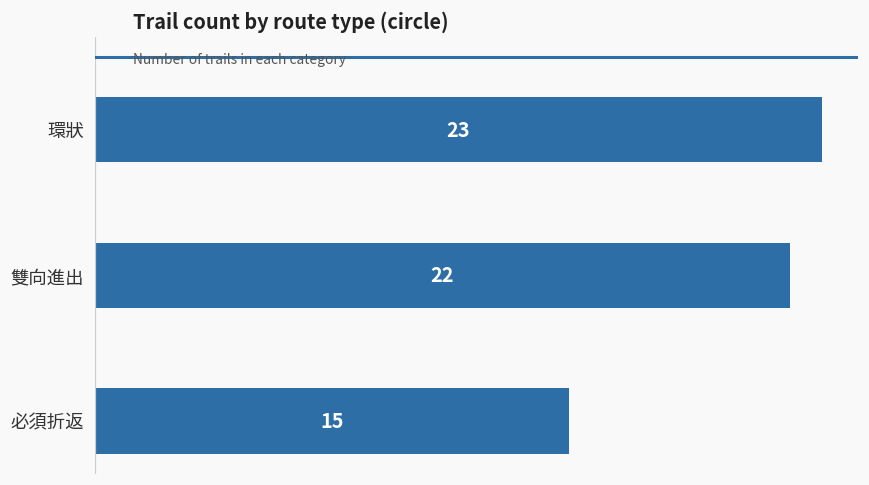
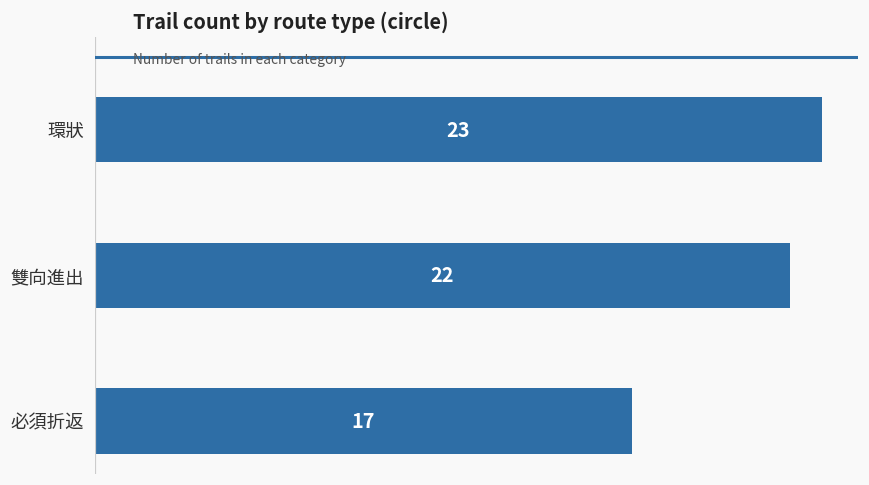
必須折返: 15 -> 17
